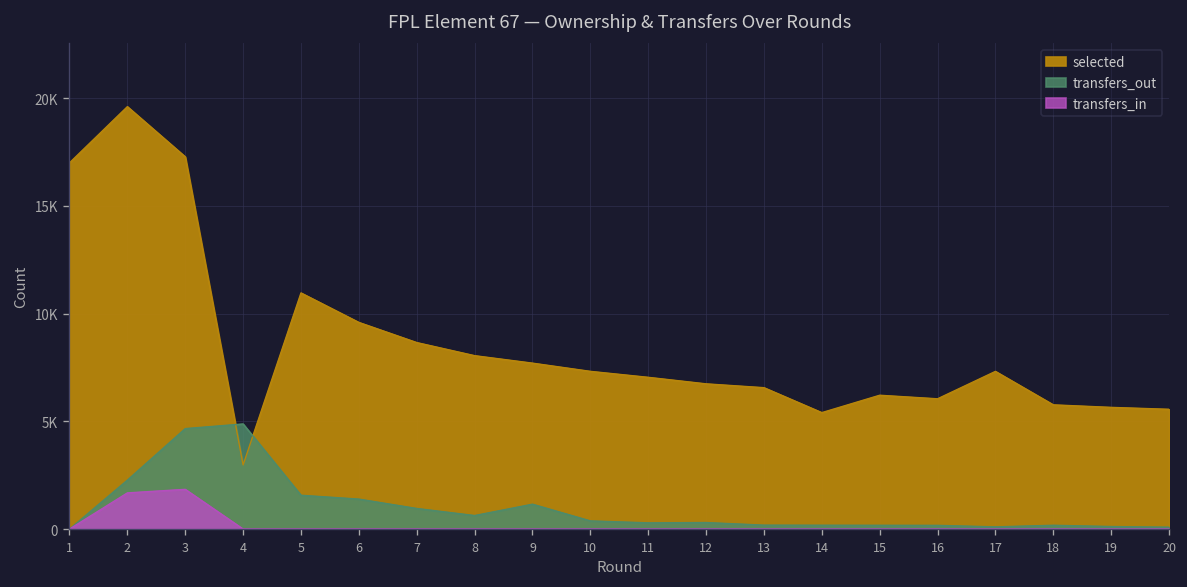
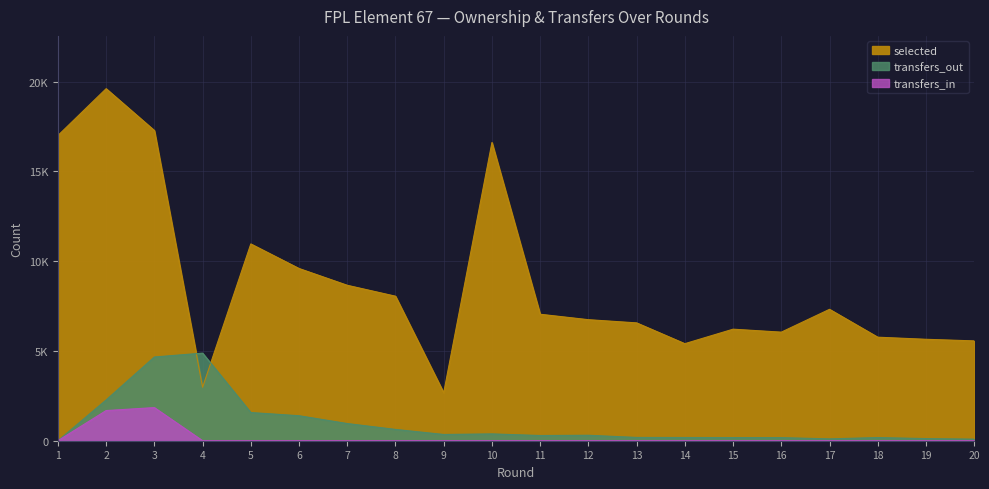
selected, 9: 7700 -> 2700
transfers_out, 9: 1200 -> 300
selected, 10: 7300 -> 16600
